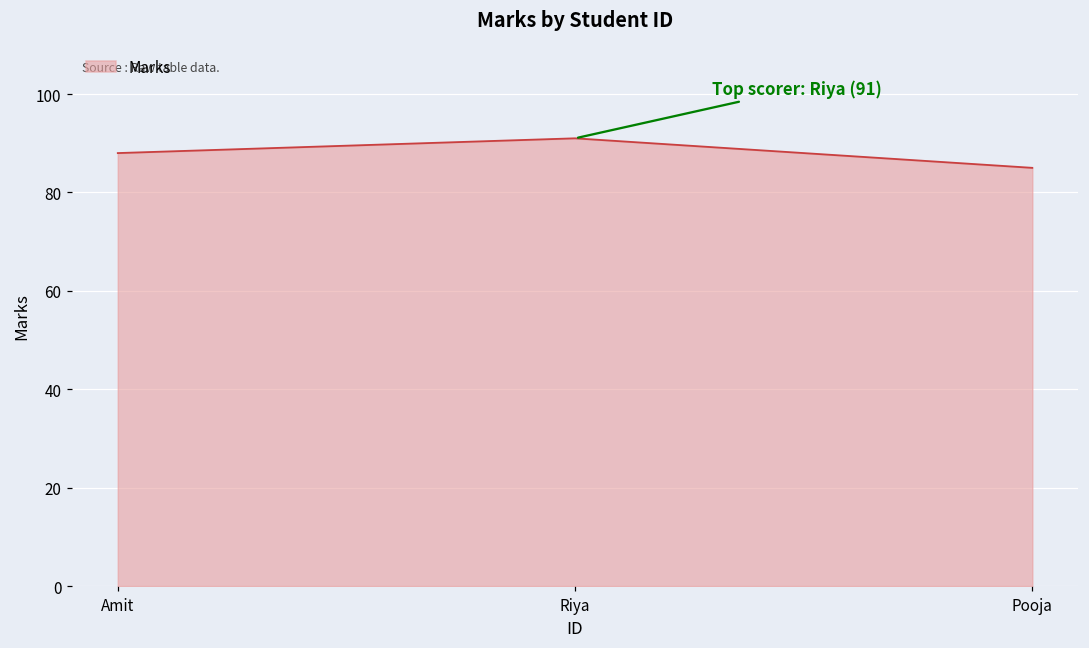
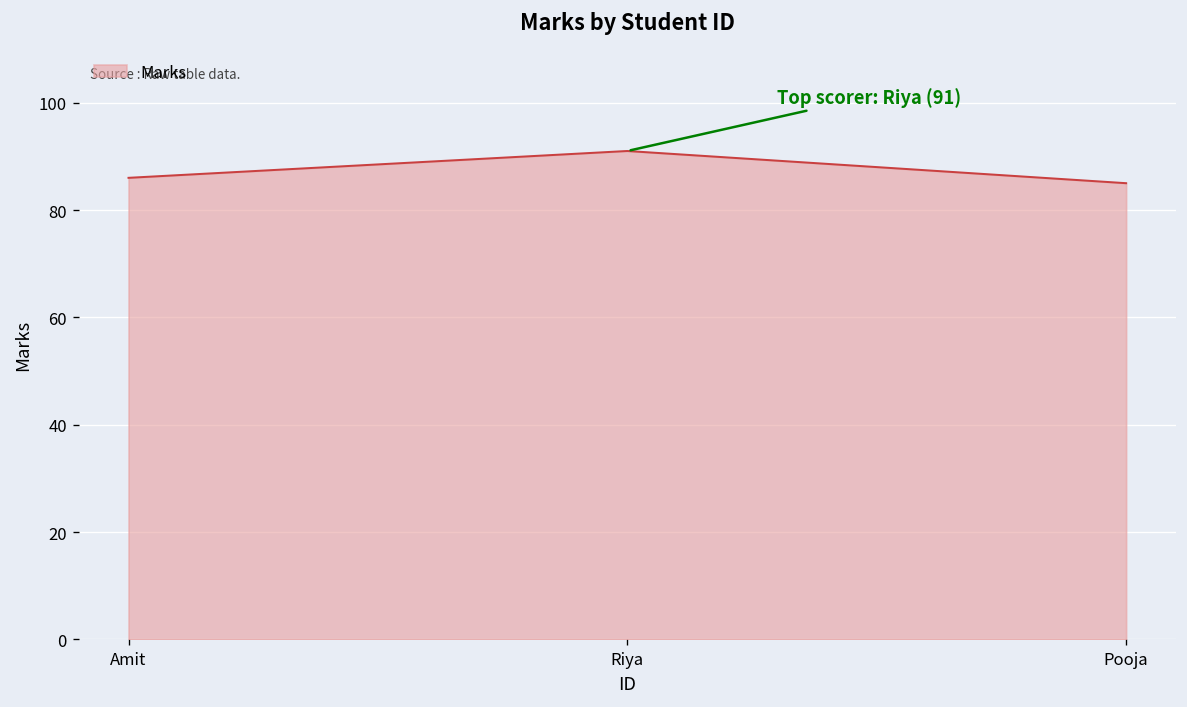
Amit: 88 -> 86
